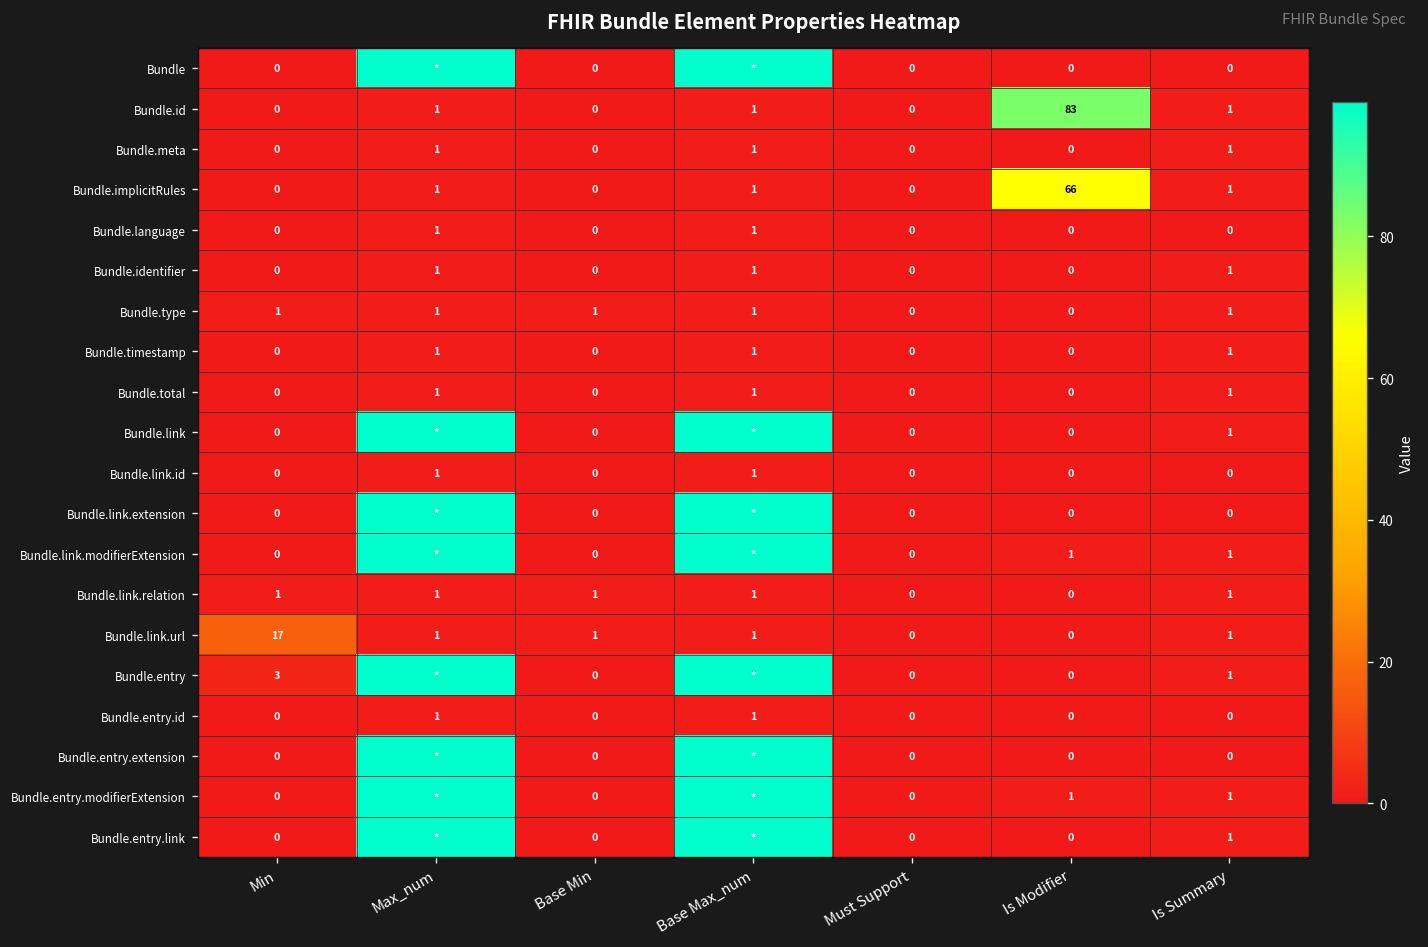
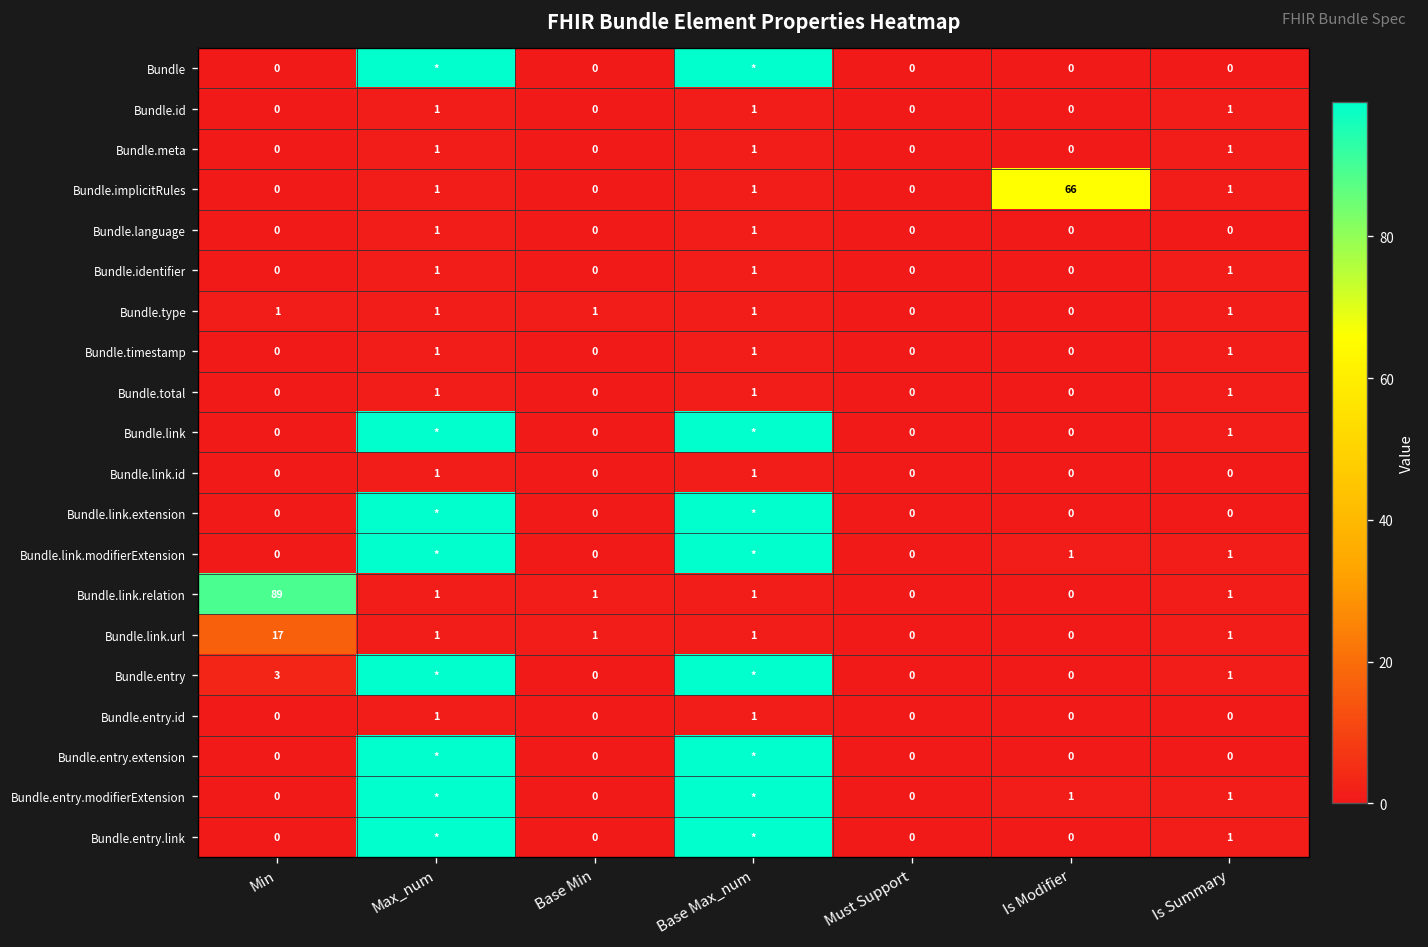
Bundle.id, Is Modifier: 83 -> 0
Bundle.link.relation, Min: 1 -> 89
